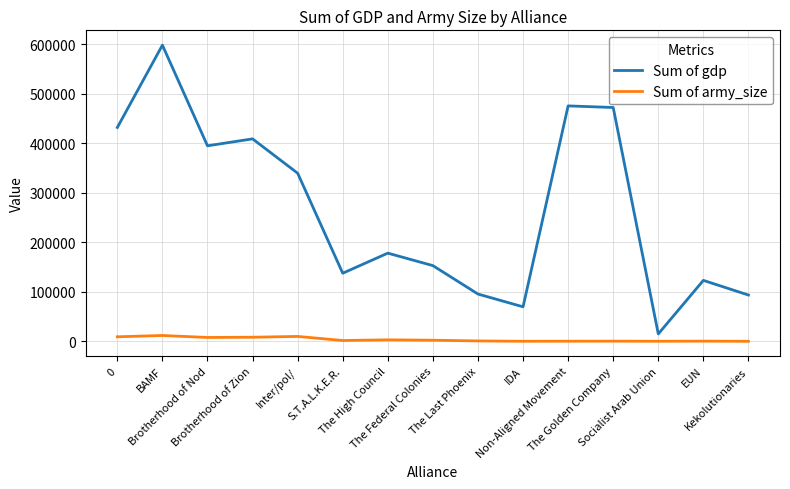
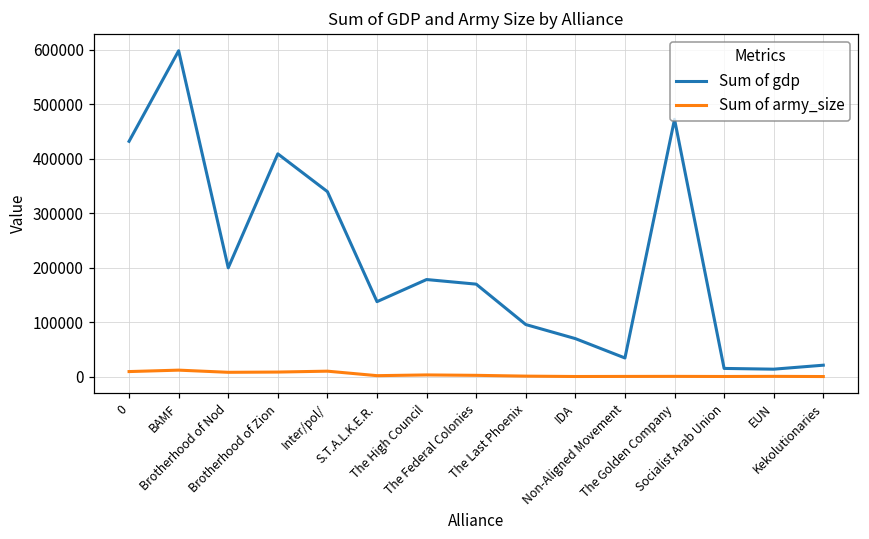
Sum of gdp, Brotherhood of Nod: 400000 -> 200000
Sum of gdp, The Federal Colonies: 150000 -> 170000
Sum of gdp, Non-Aligned Movement: 480000 -> 30000
Sum of gdp, EUN: 120000 -> 10000
Sum of gdp, Kekolutionaries: 90000 -> 20000
